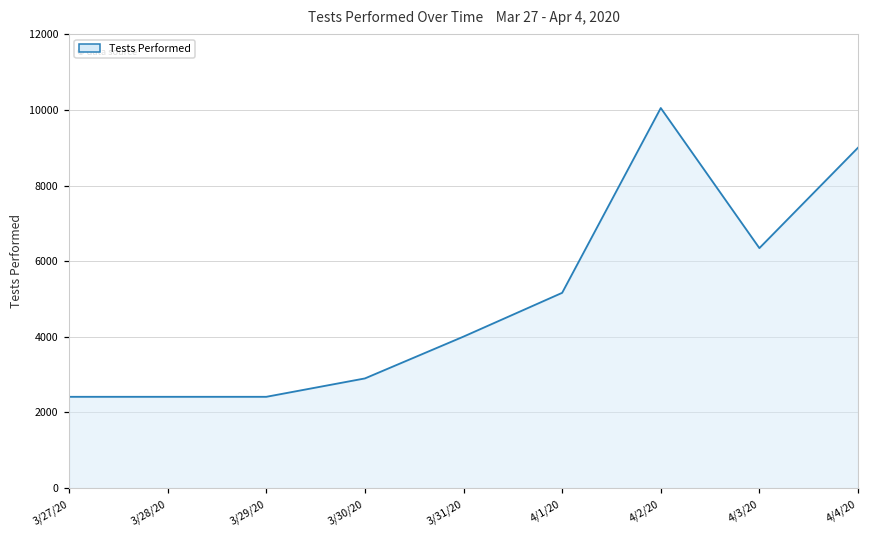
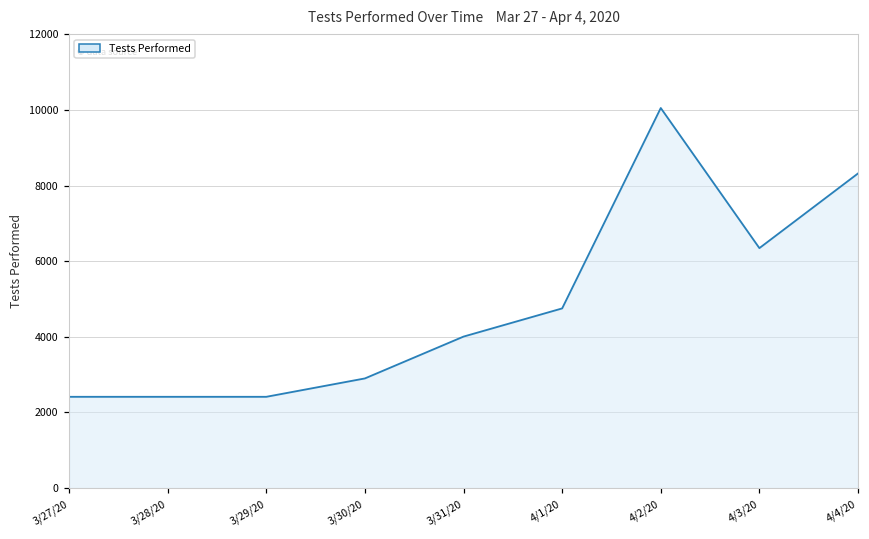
4/1/20: 5200 -> 4800
4/4/20: 9000 -> 8300
